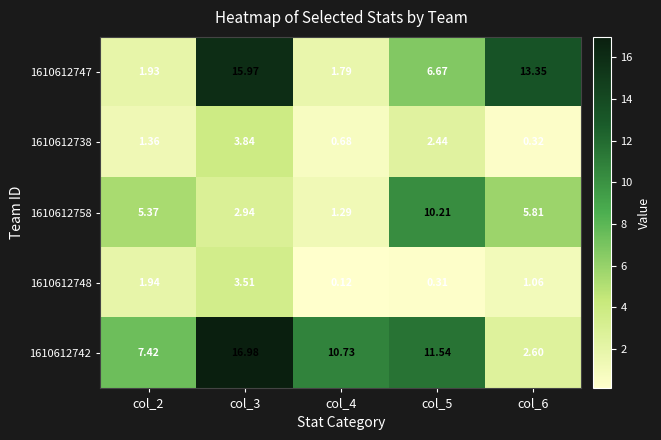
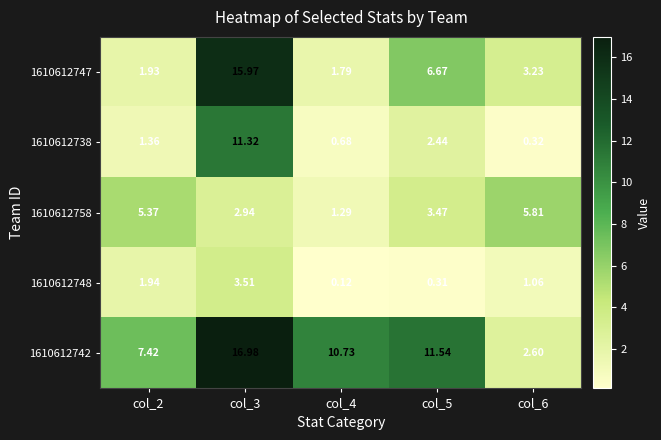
1610612747, col_6: 13.35 -> 3.23
1610612738, col_3: 3.84 -> 11.32
1610612758, col_5: 10.21 -> 3.47
